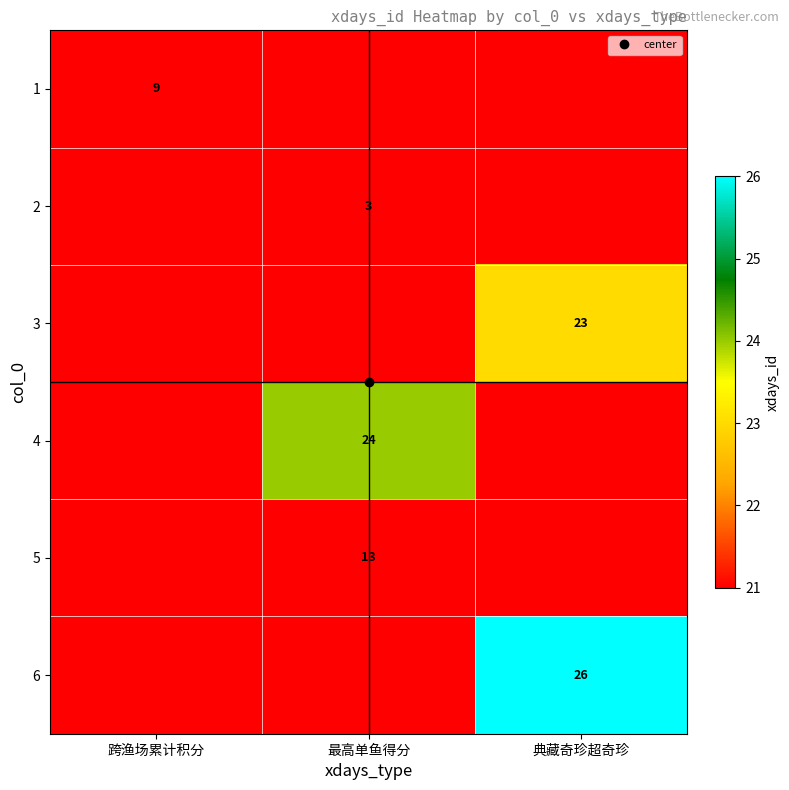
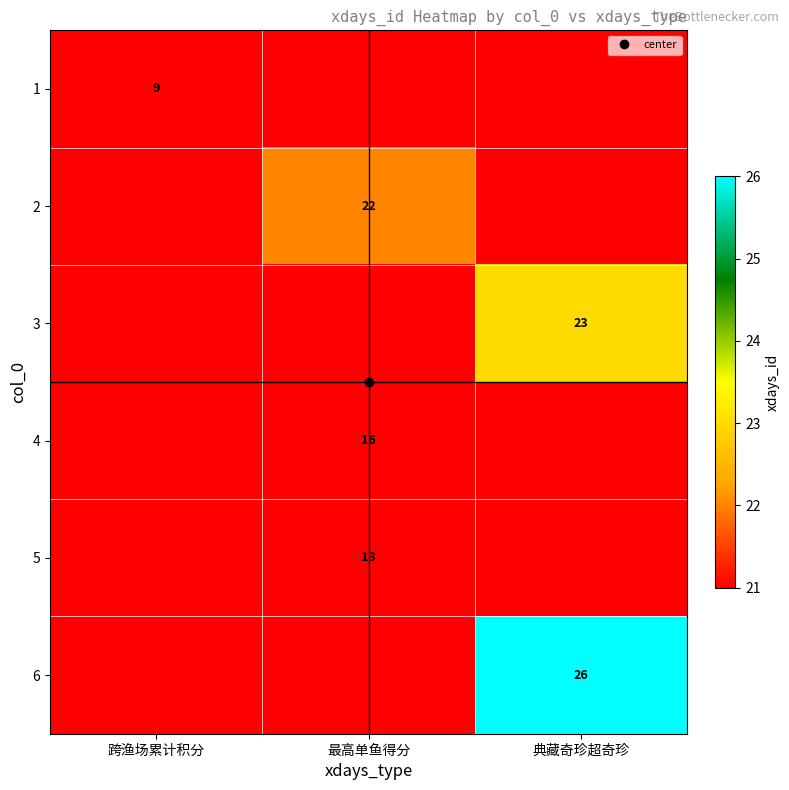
2, 最高单鱼得分: 3 -> 22
4, 最高单鱼得分: 24 -> 16
